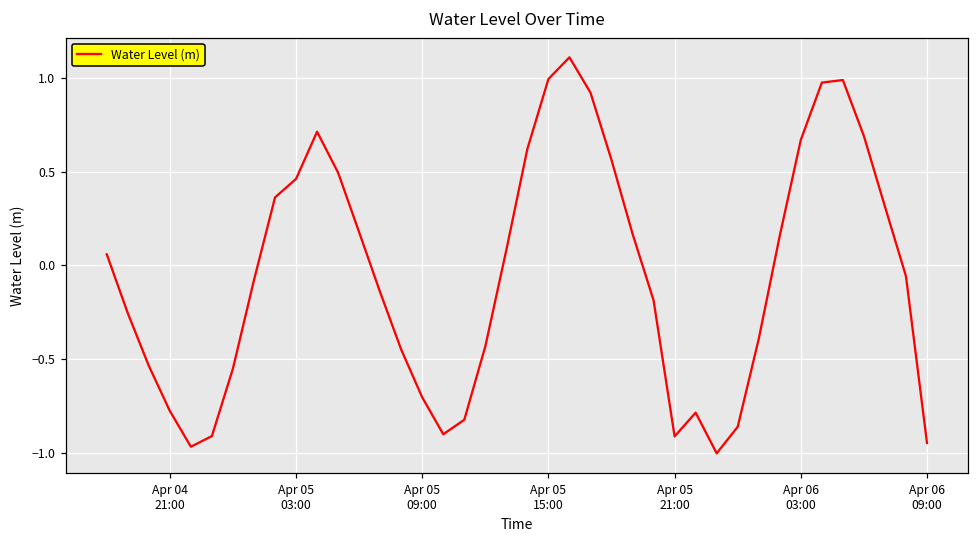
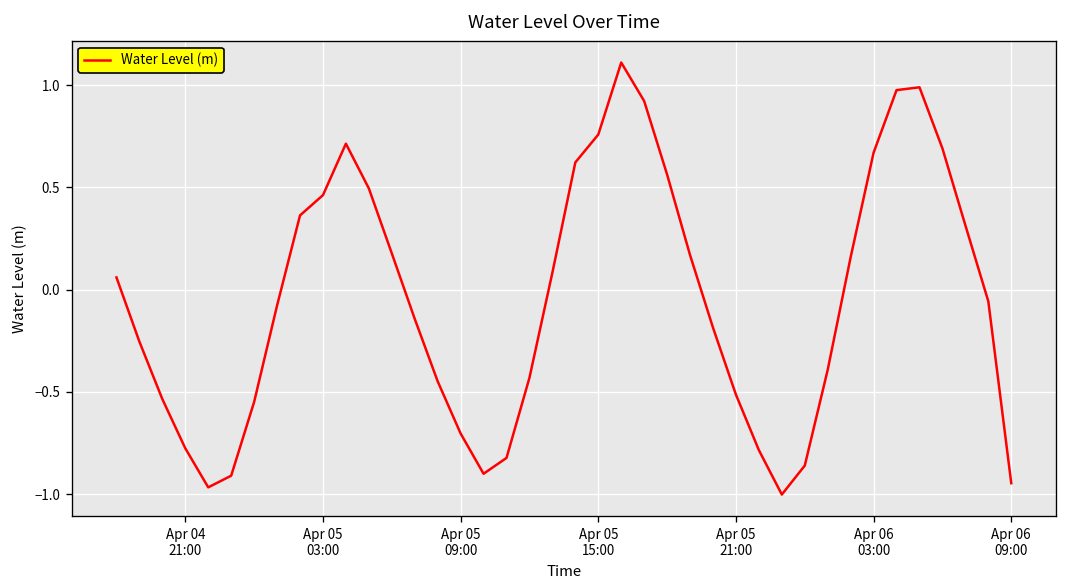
Apr 05 15:00: 0.99 -> 0.76
Apr 05 21:00: -0.91 -> -0.51
